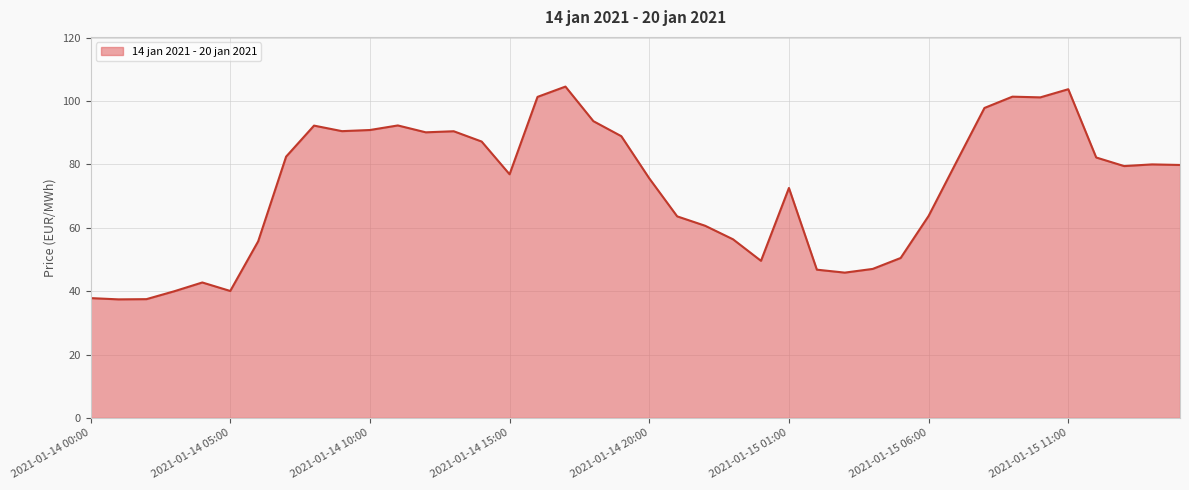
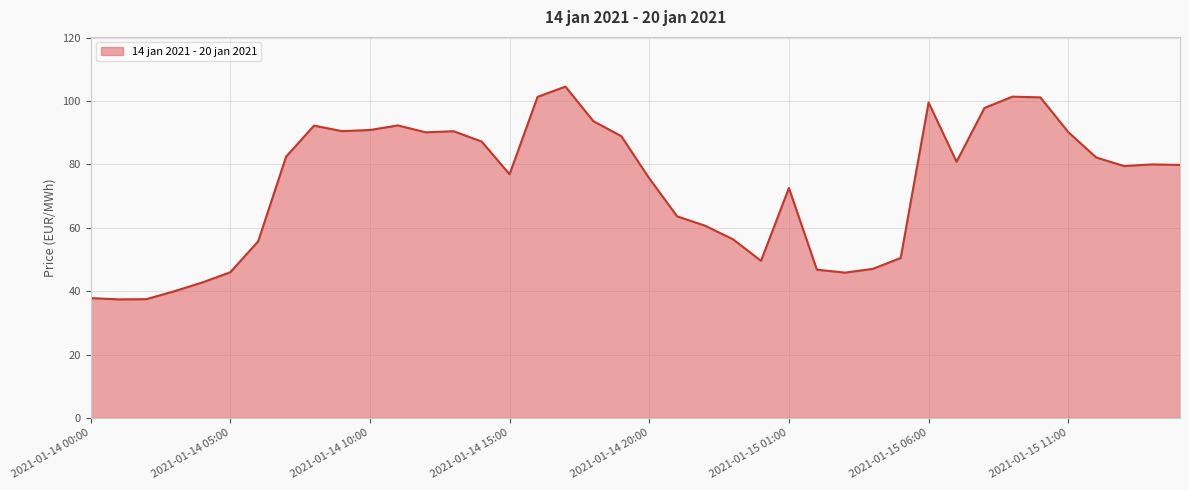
2021-01-14 05:00: 40 -> 46
2021-01-15 06:00: 64 -> 100
2021-01-15 11:00: 104 -> 90
